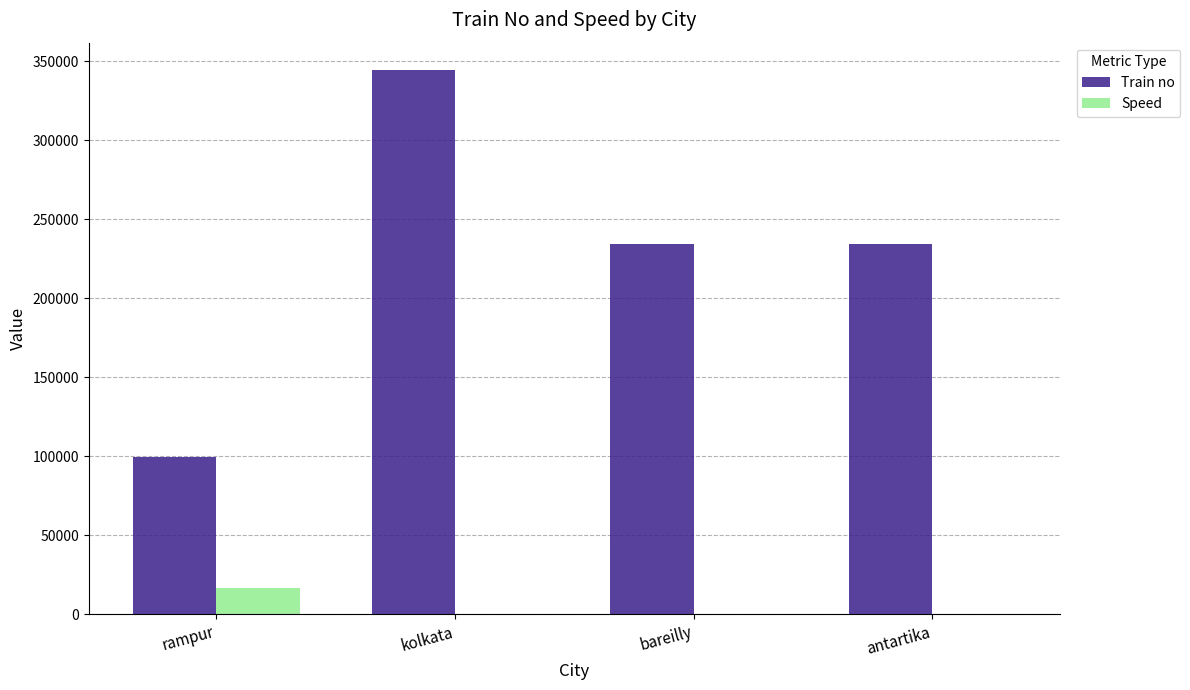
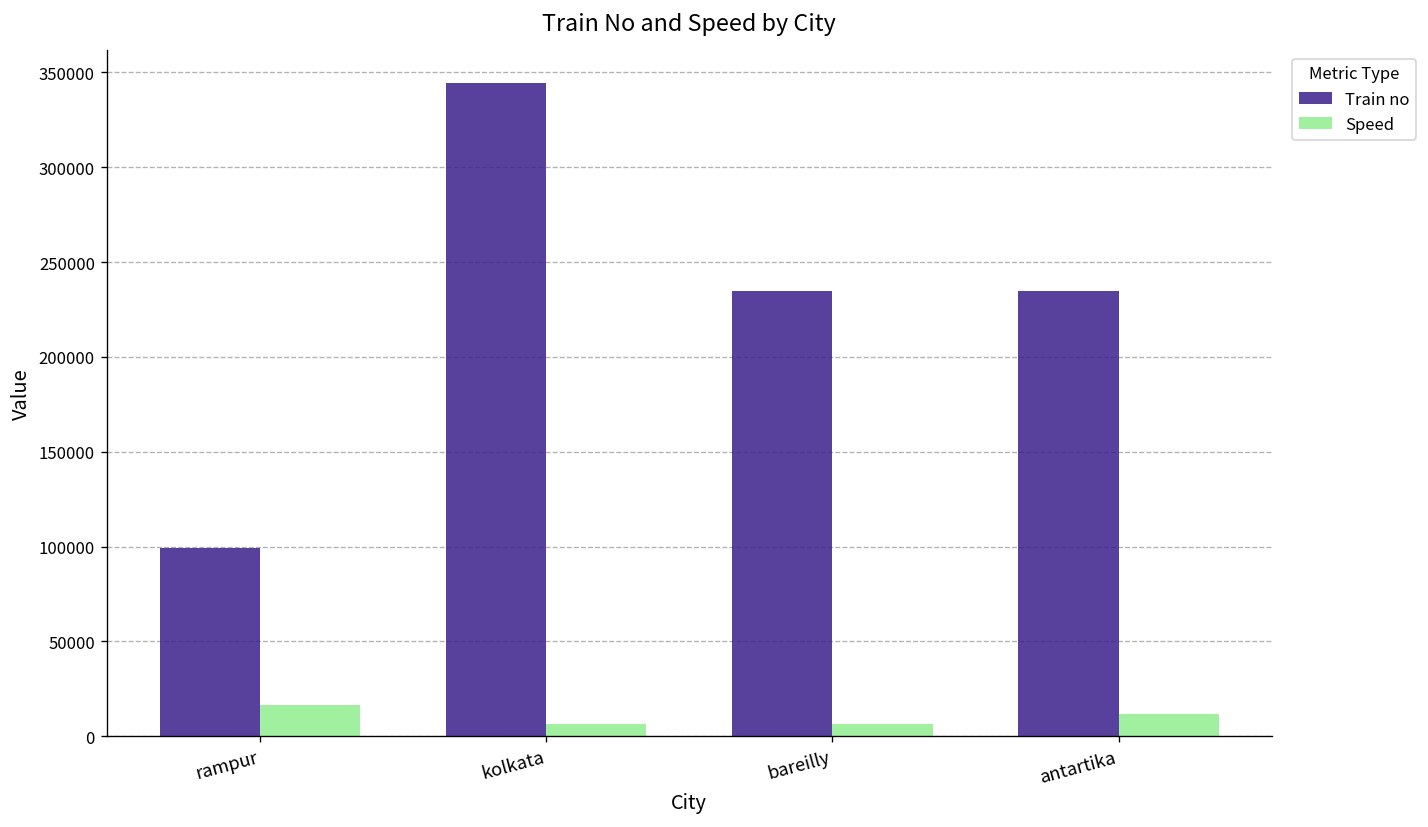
Speed, kolkata: 0 -> 7000
Speed, bareilly: 0 -> 6000
Speed, antartika: 0 -> 12000
